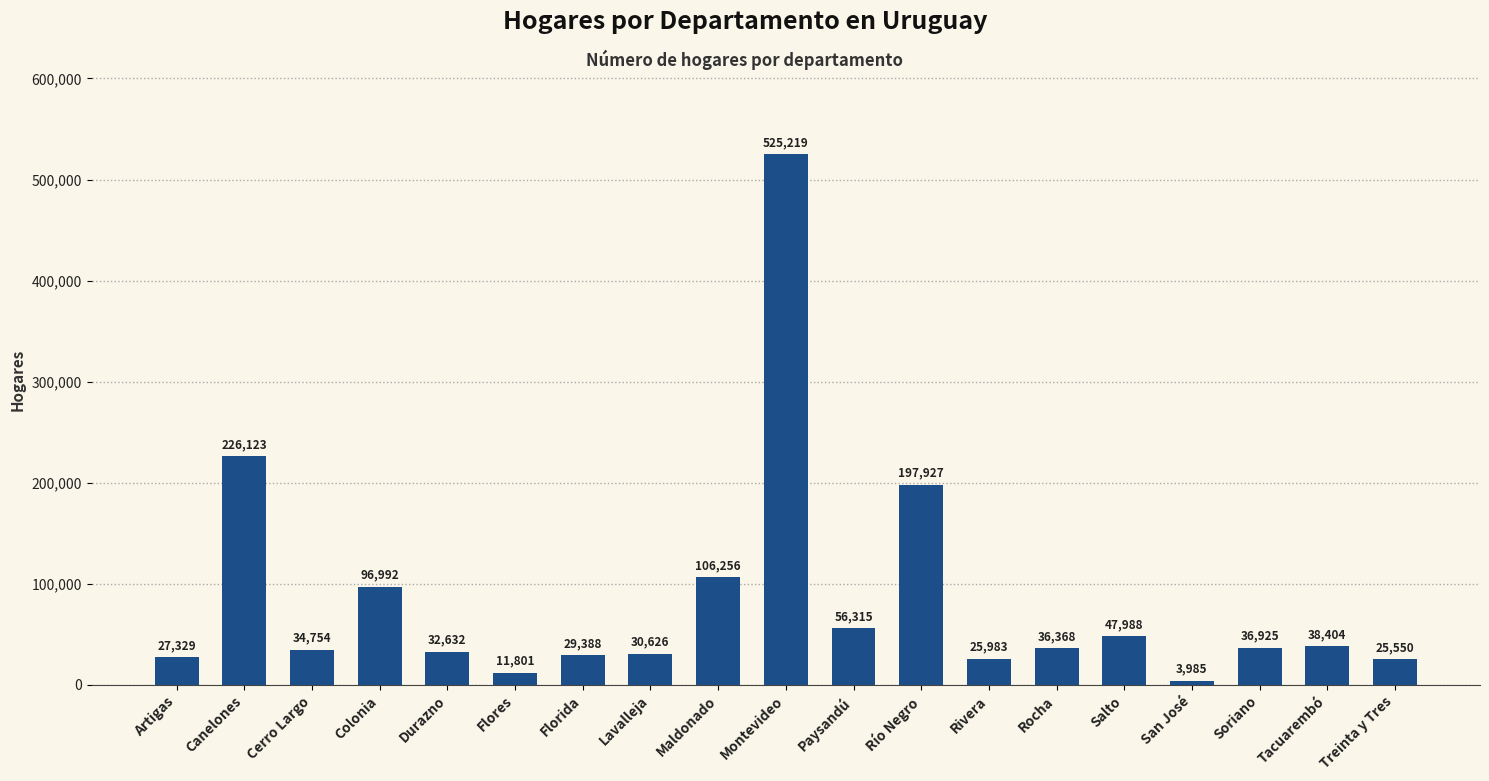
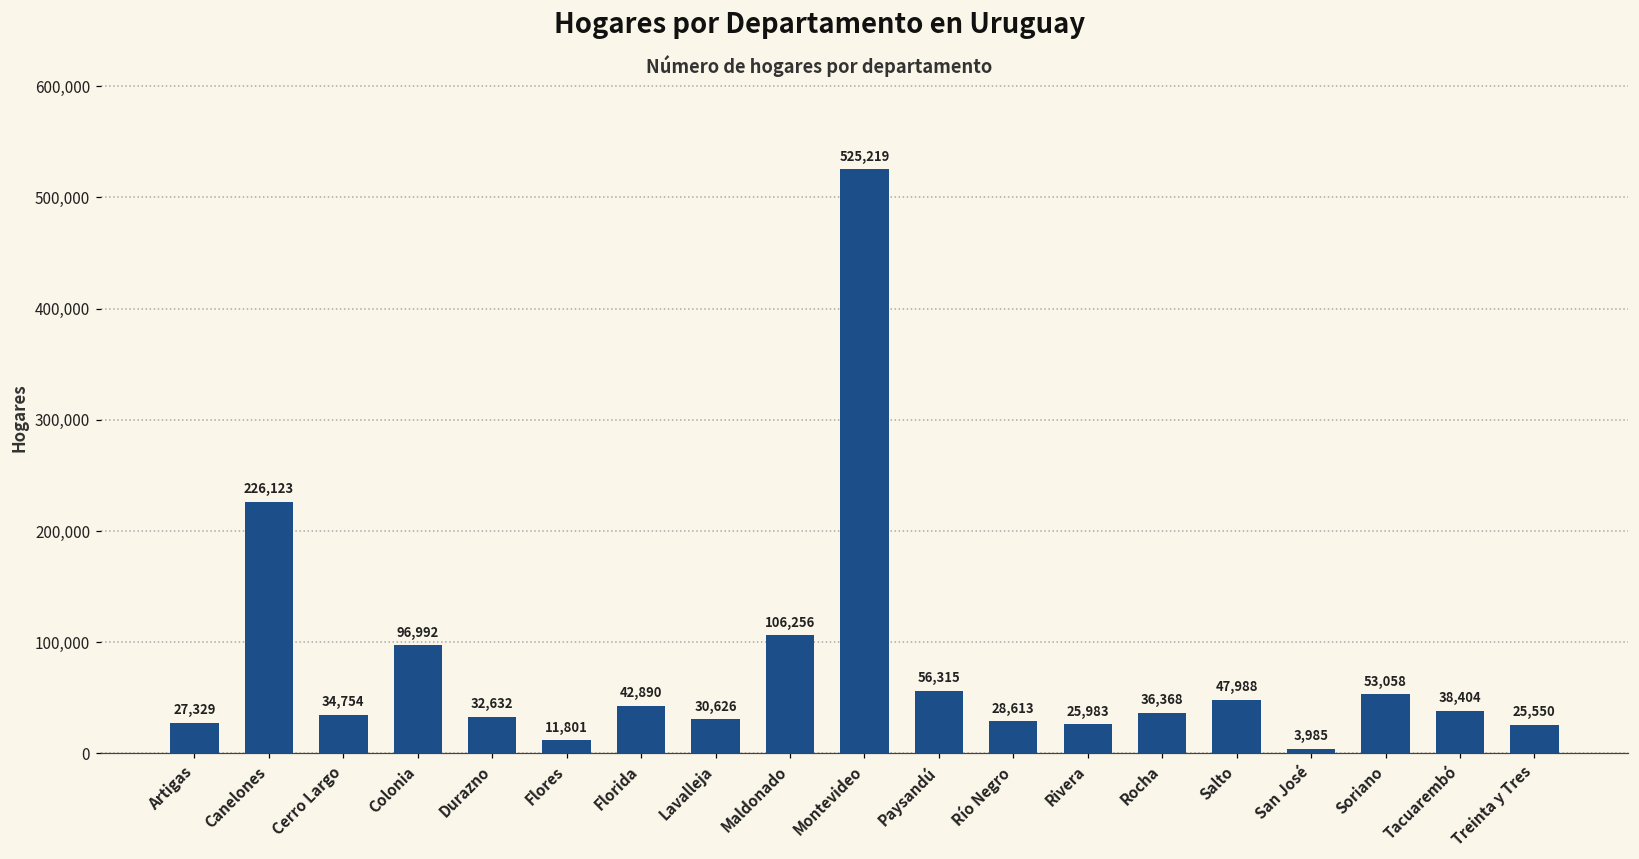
Florida: 29,388 -> 42,890
Río Negro: 197,927 -> 28,613
Soriano: 36,925 -> 53,058
